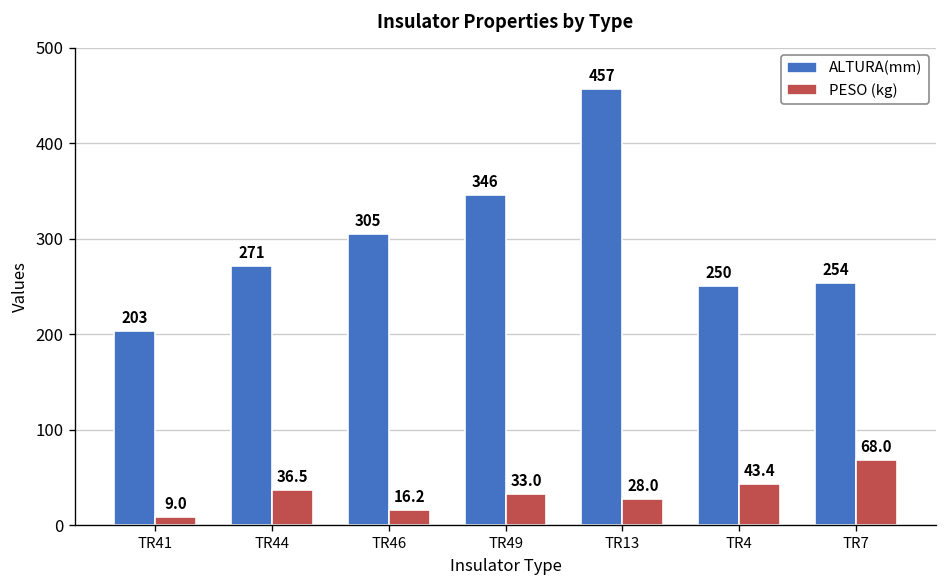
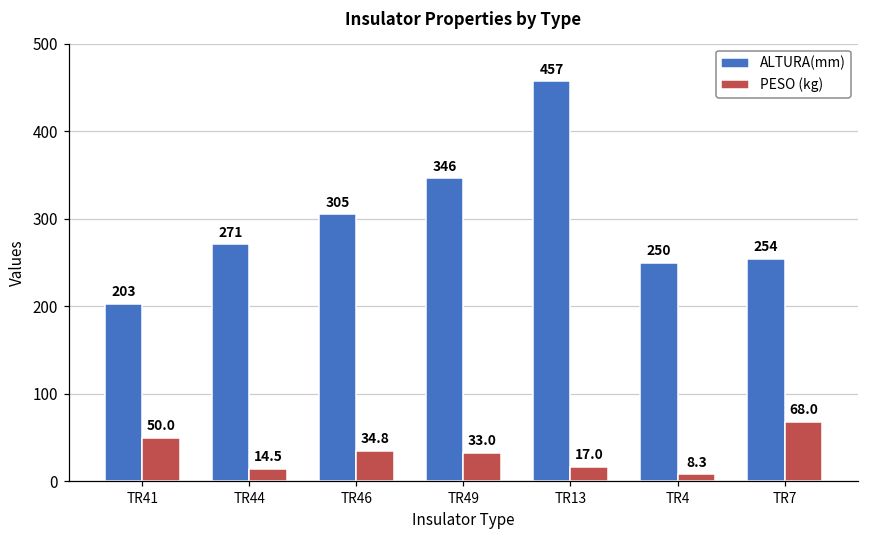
PESO (kg), TR41: 9.0 -> 50.0
PESO (kg), TR44: 36.5 -> 14.5
PESO (kg), TR46: 16.2 -> 34.8
PESO (kg), TR13: 28.0 -> 17.0
PESO (kg), TR4: 43.4 -> 8.3
